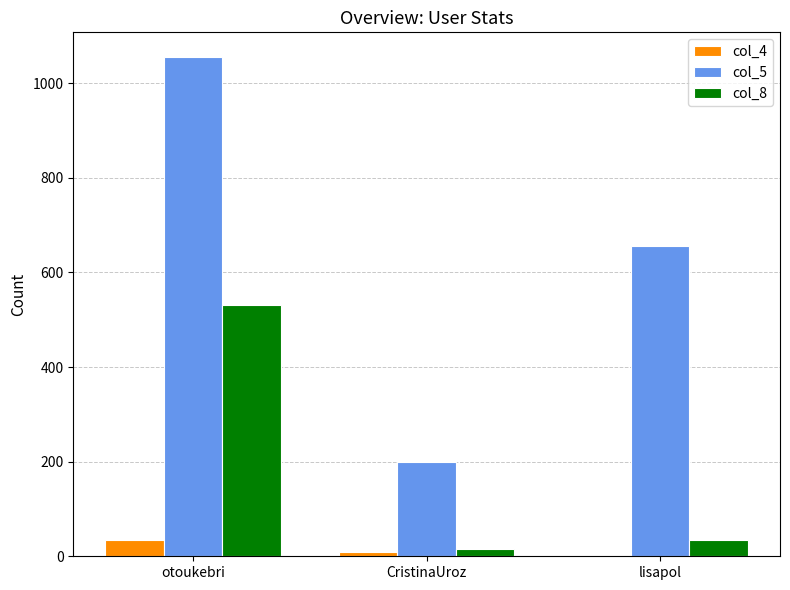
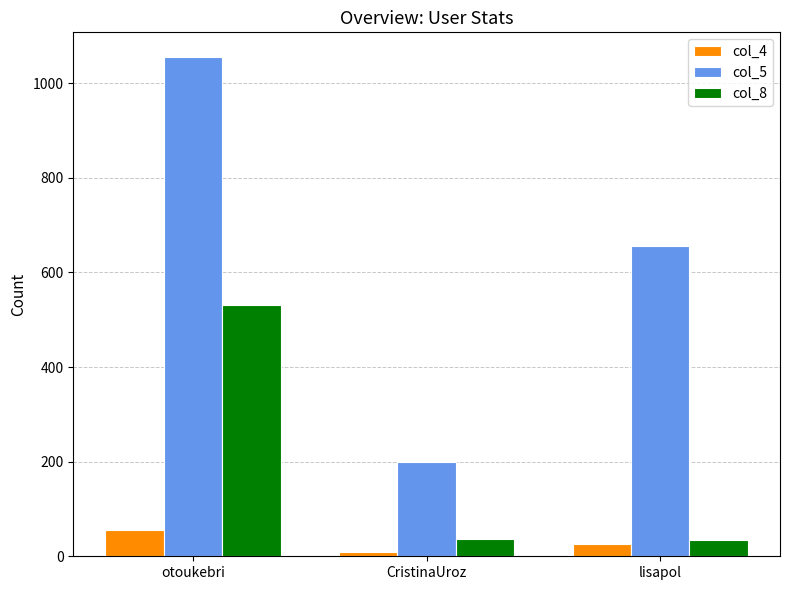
col_4, otoukebri: 30 -> 60
col_8, CristinaUroz: 20 -> 40
col_4, lisapol: 0 -> 30
